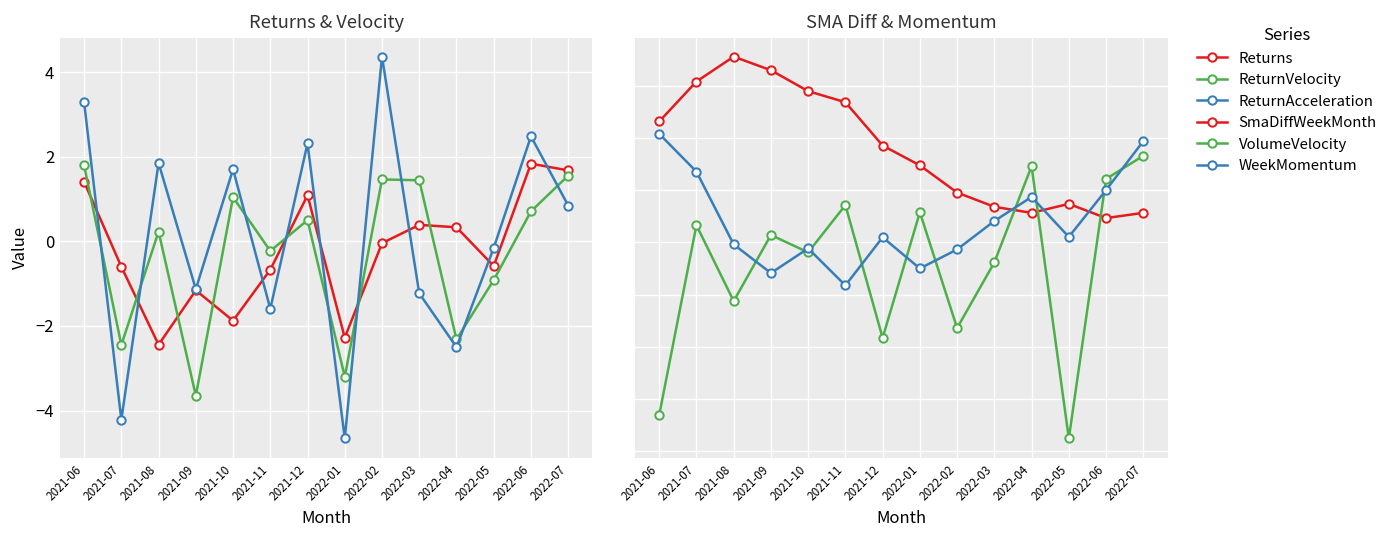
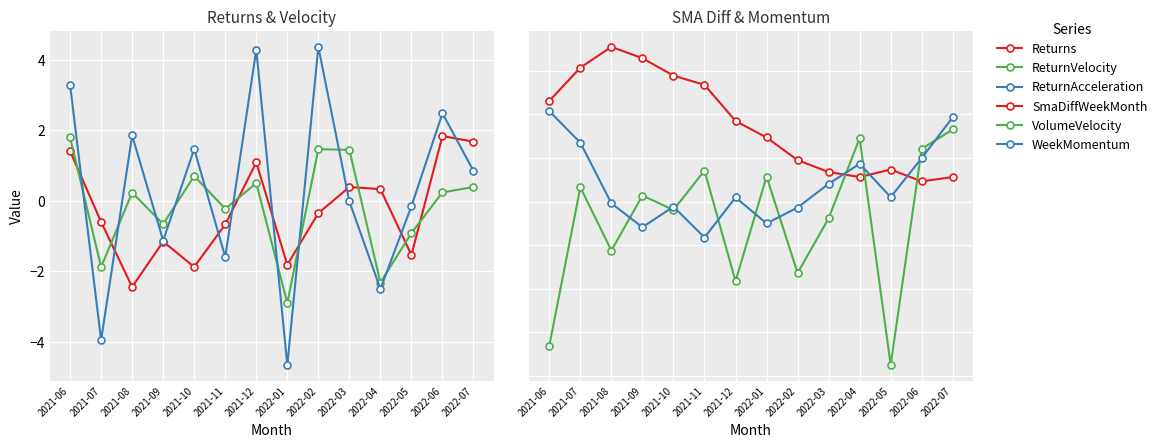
Returns & Velocity, ReturnVelocity, 2021-07: -2.5 -> -1.9
Returns & Velocity, ReturnAcceleration, 2021-07: -4.2 -> -4.0
Returns & Velocity, ReturnVelocity, 2021-09: -3.7 -> -0.7
Returns & Velocity, ReturnVelocity, 2021-10: 1.0 -> 0.7
Returns & Velocity, ReturnAcceleration, 2021-10: 1.7 -> 1.5
Returns & Velocity, ReturnAcceleration, 2021-12: 2.3 -> 4.3
Returns & Velocity, Returns, 2022-01: -2.3 -> -1.8
Returns & Velocity, ReturnVelocity, 2022-01: -3.2 -> -2.9
Returns & Velocity, Returns, 2022-02: 0.0 -> -0.4
Returns & Velocity, ReturnAcceleration, 2022-03: -1.2 -> 0.0
Returns & Velocity, Returns, 2022-05: -0.6 -> -1.5
Returns & Velocity, ReturnVelocity, 2022-06: 0.7 -> 0.2
Returns & Velocity, ReturnVelocity, 2022-07: 1.6 -> 0.4
